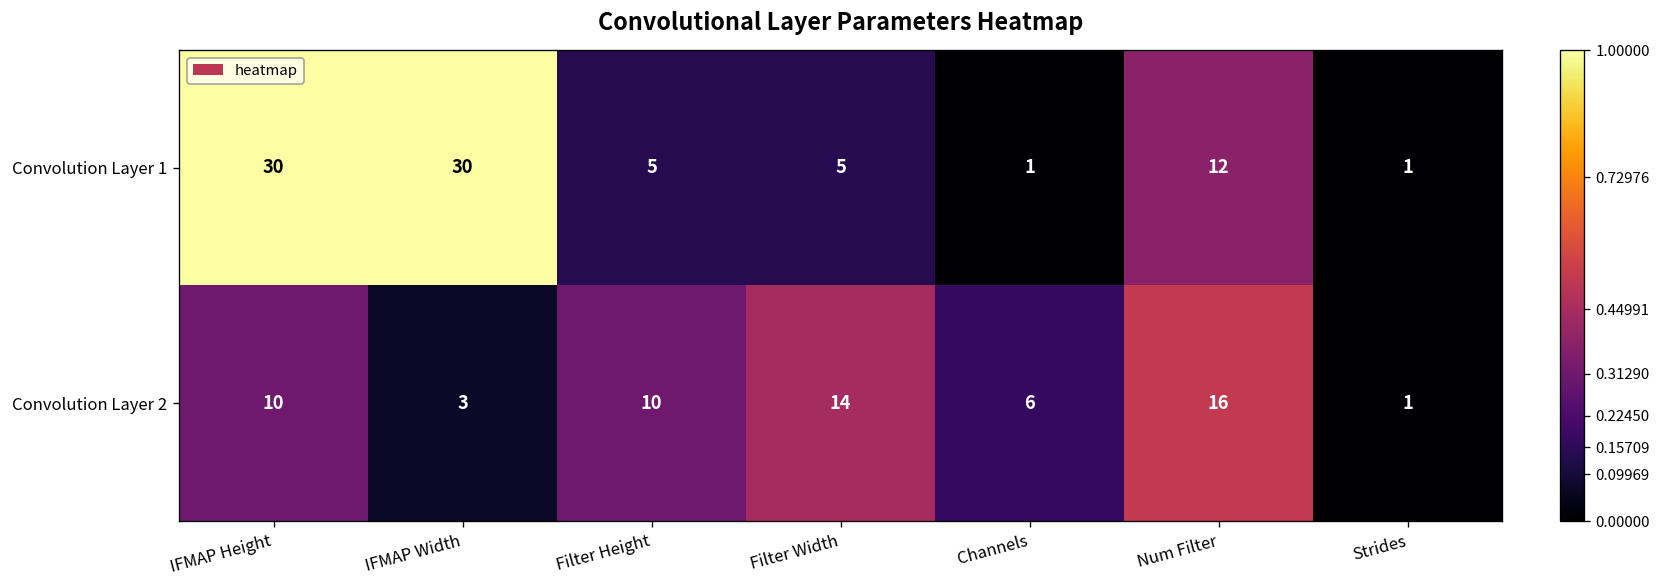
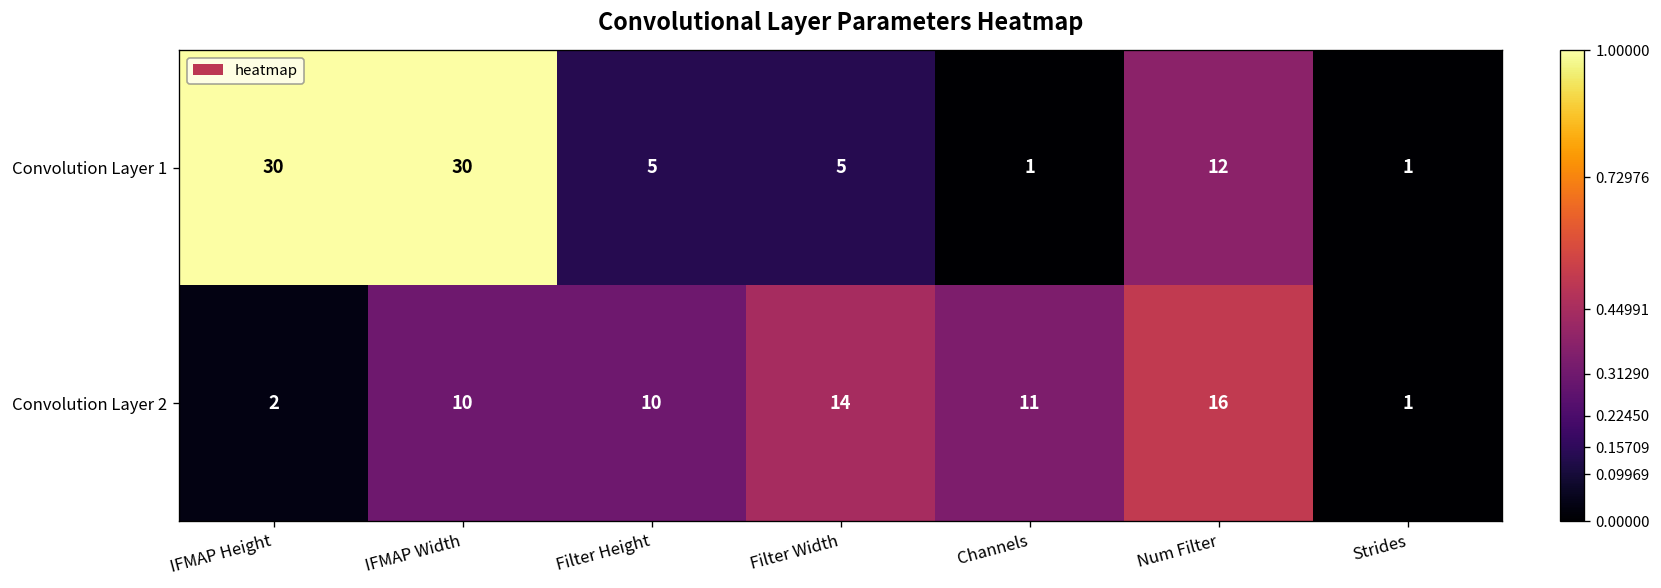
Convolution Layer 2, IFMAP Height: 10 -> 2
Convolution Layer 2, IFMAP Width: 3 -> 10
Convolution Layer 2, Channels: 6 -> 11
